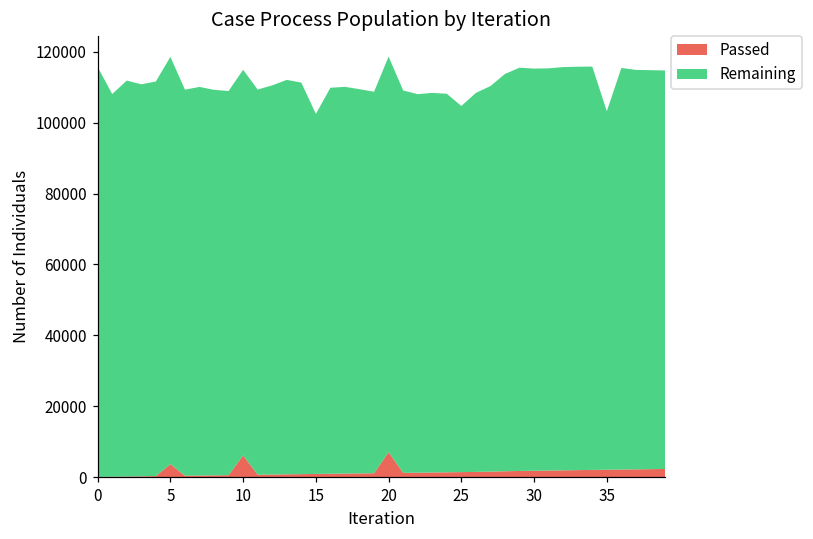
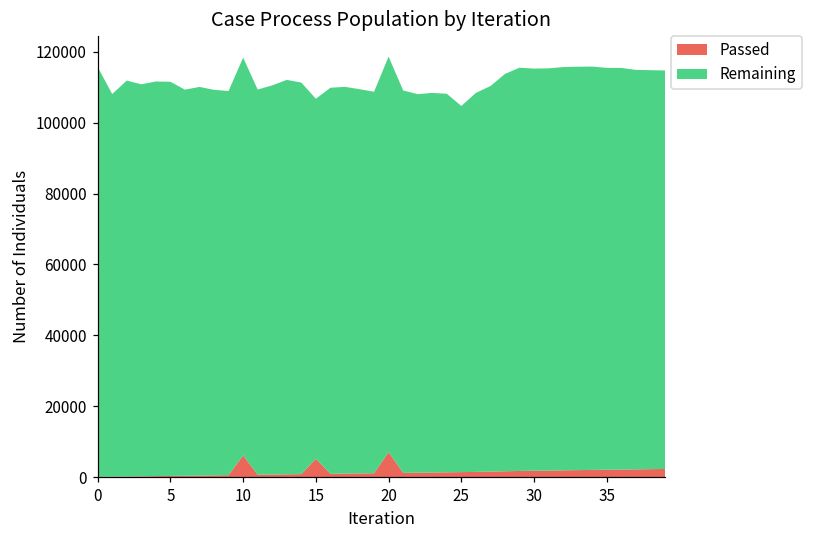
Passed, 5: 4000 -> 0
Remaining, 5: 115000 -> 111000
Remaining, 10: 109000 -> 112000
Passed, 15: 1000 -> 5000
Remaining, 35: 101000 -> 113000
